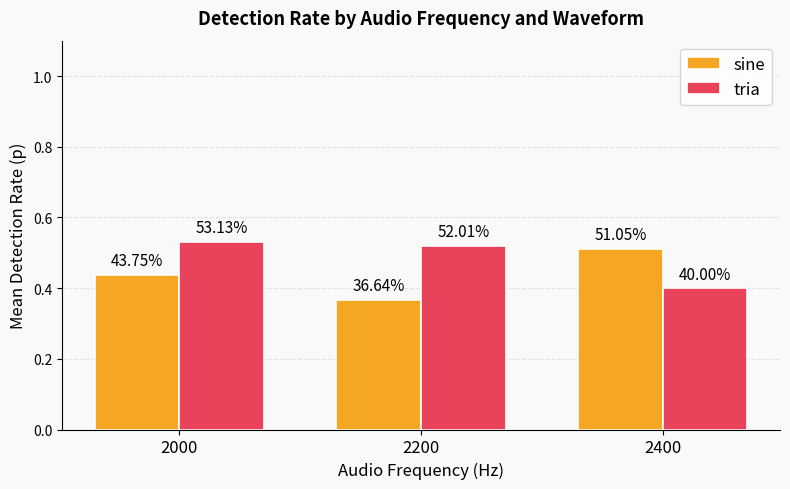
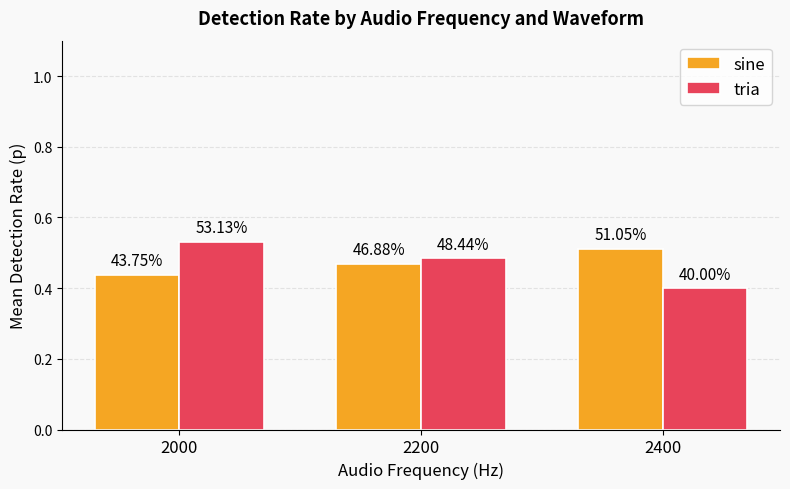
sine, 2200: 36.64% -> 46.88%
tria, 2200: 52.01% -> 48.44%
